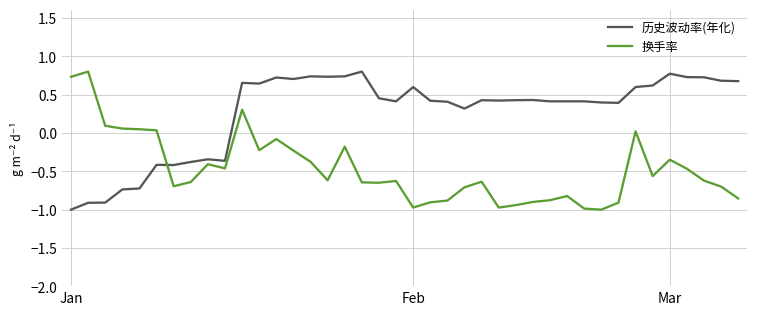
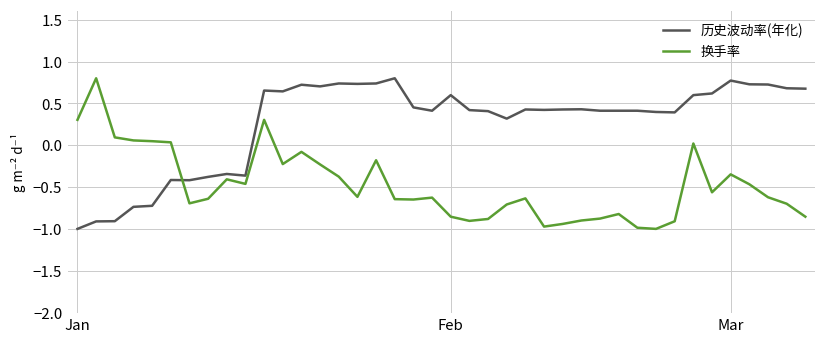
换手率, Jan: 0.7 -> 0.3
换手率, Feb: -1.0 -> -0.9
